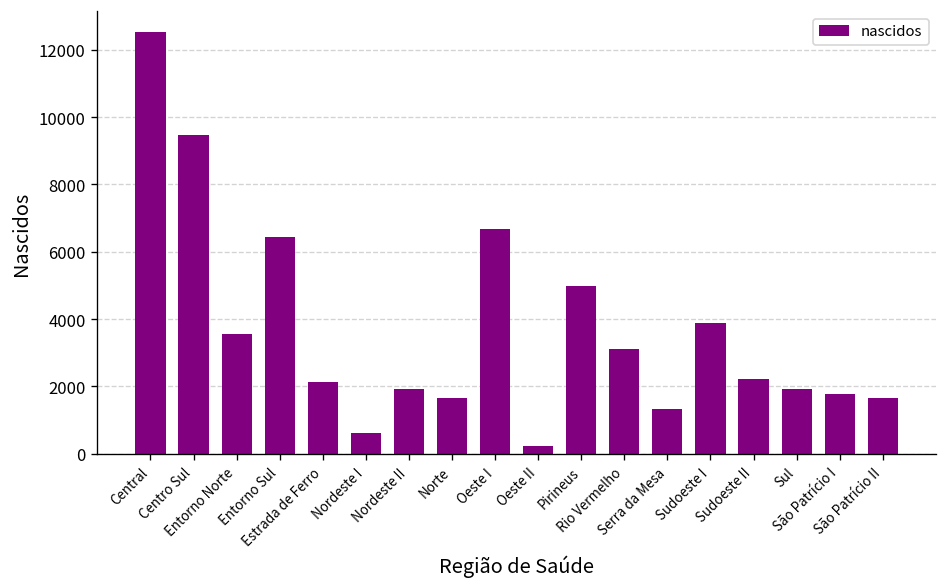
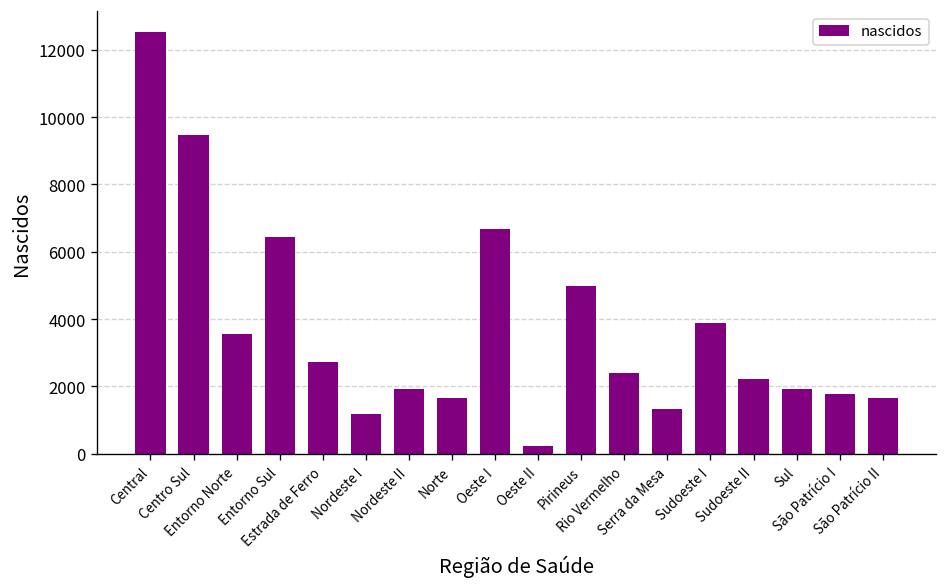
Estrada de Ferro: 2100 -> 2700
Nordeste I: 600 -> 1200
Rio Vermelho: 3100 -> 2400
